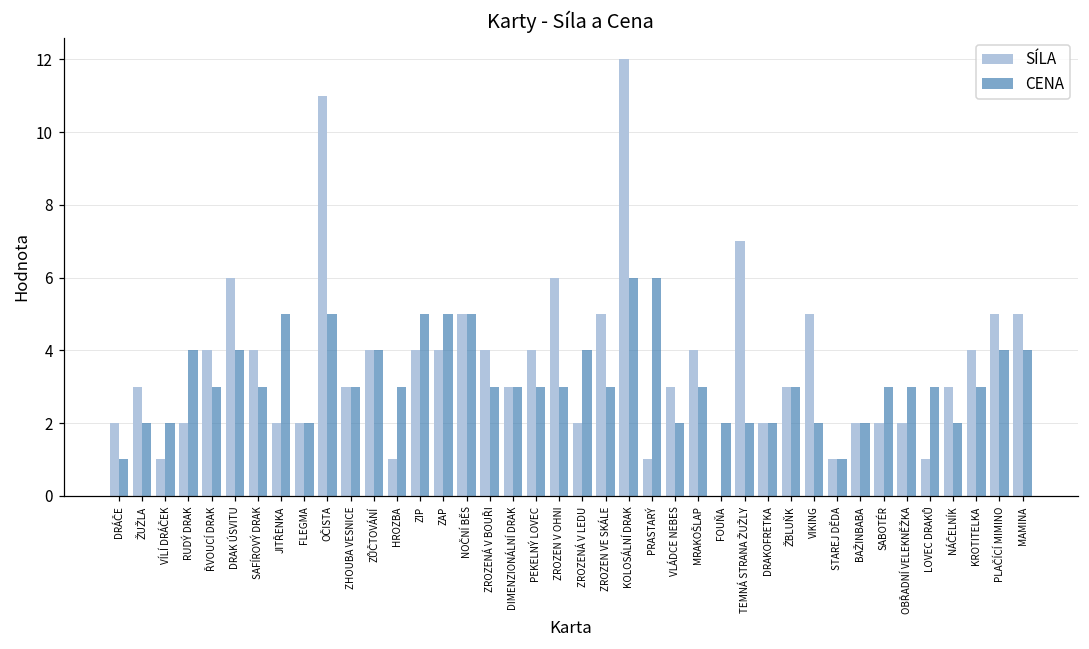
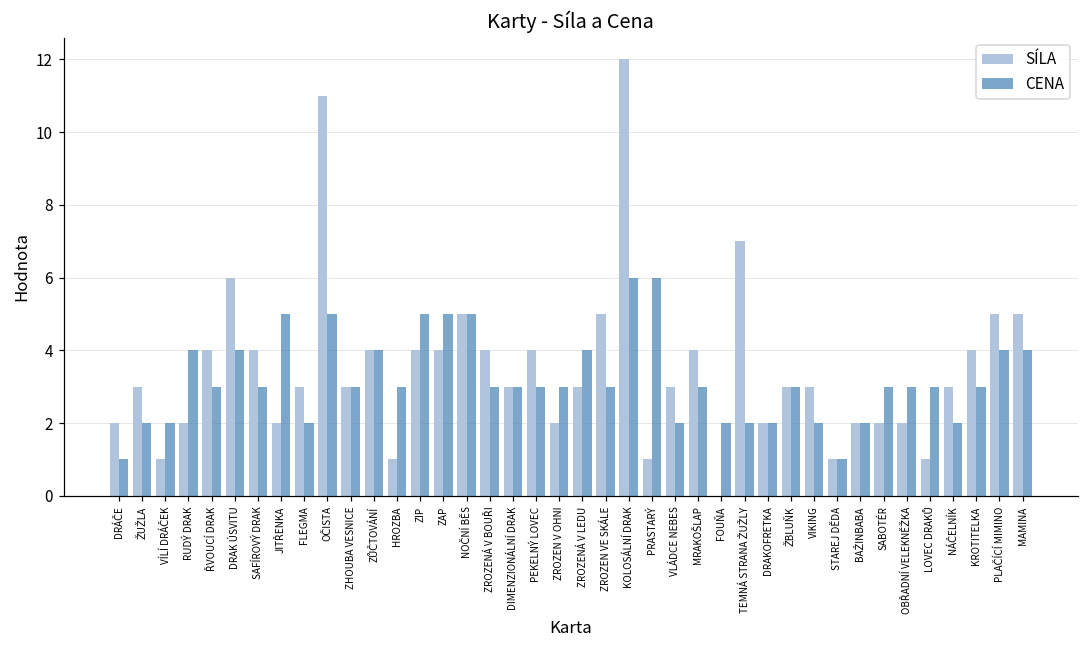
SÍLA, FLEGMA: 2 -> 3
SÍLA, ZROZEN V OHNI: 6 -> 2
SÍLA, ZROZENÁ V LEDU: 2 -> 3
SÍLA, VIKING: 5 -> 3
